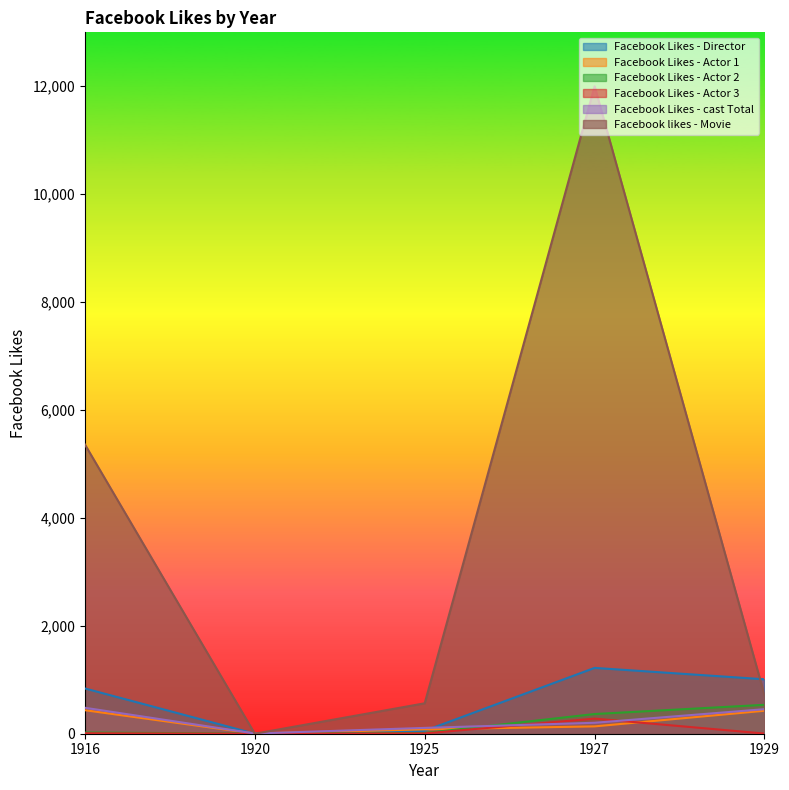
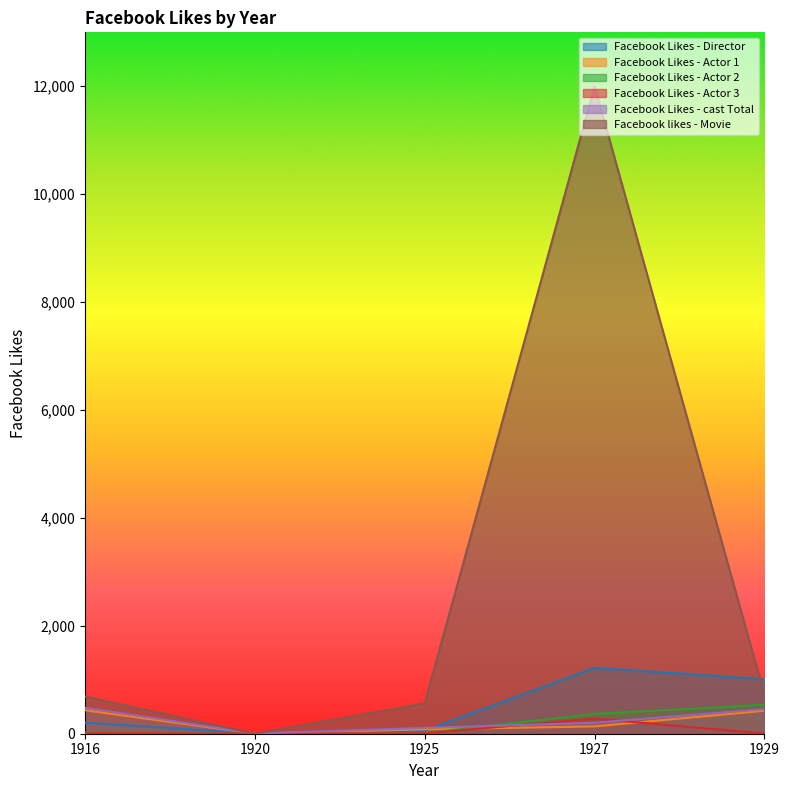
Facebook Likes - Director, 1916: 800 -> 200
Facebook likes - Movie, 1916: 5,400 -> 700
